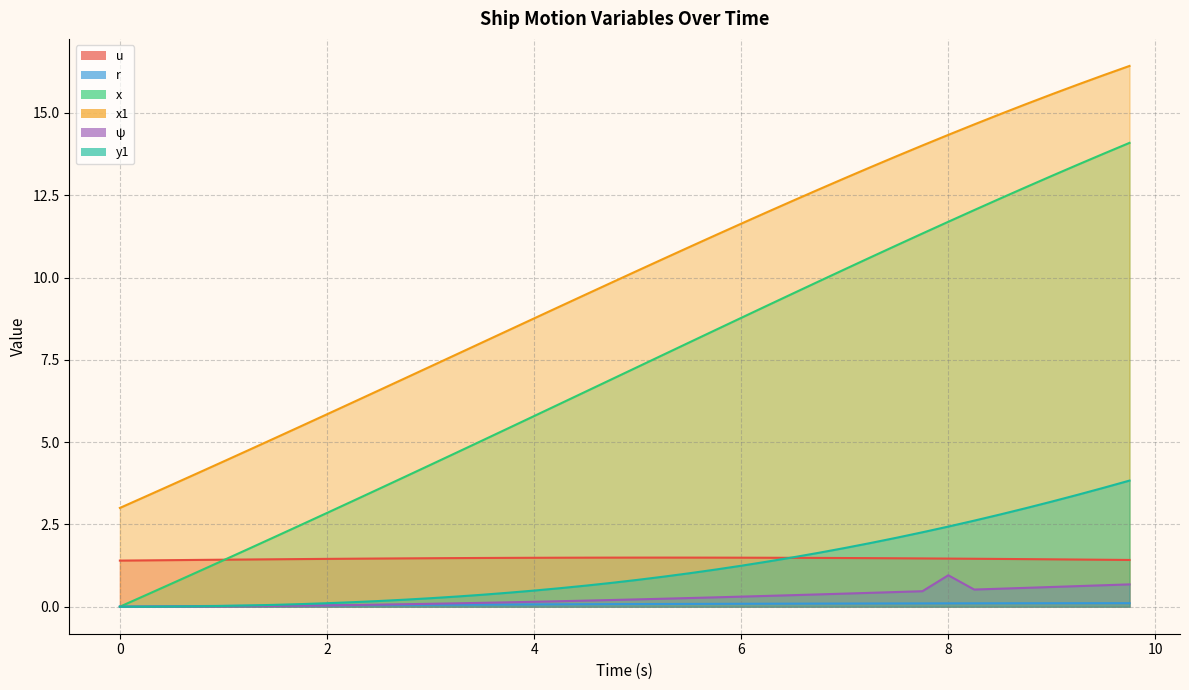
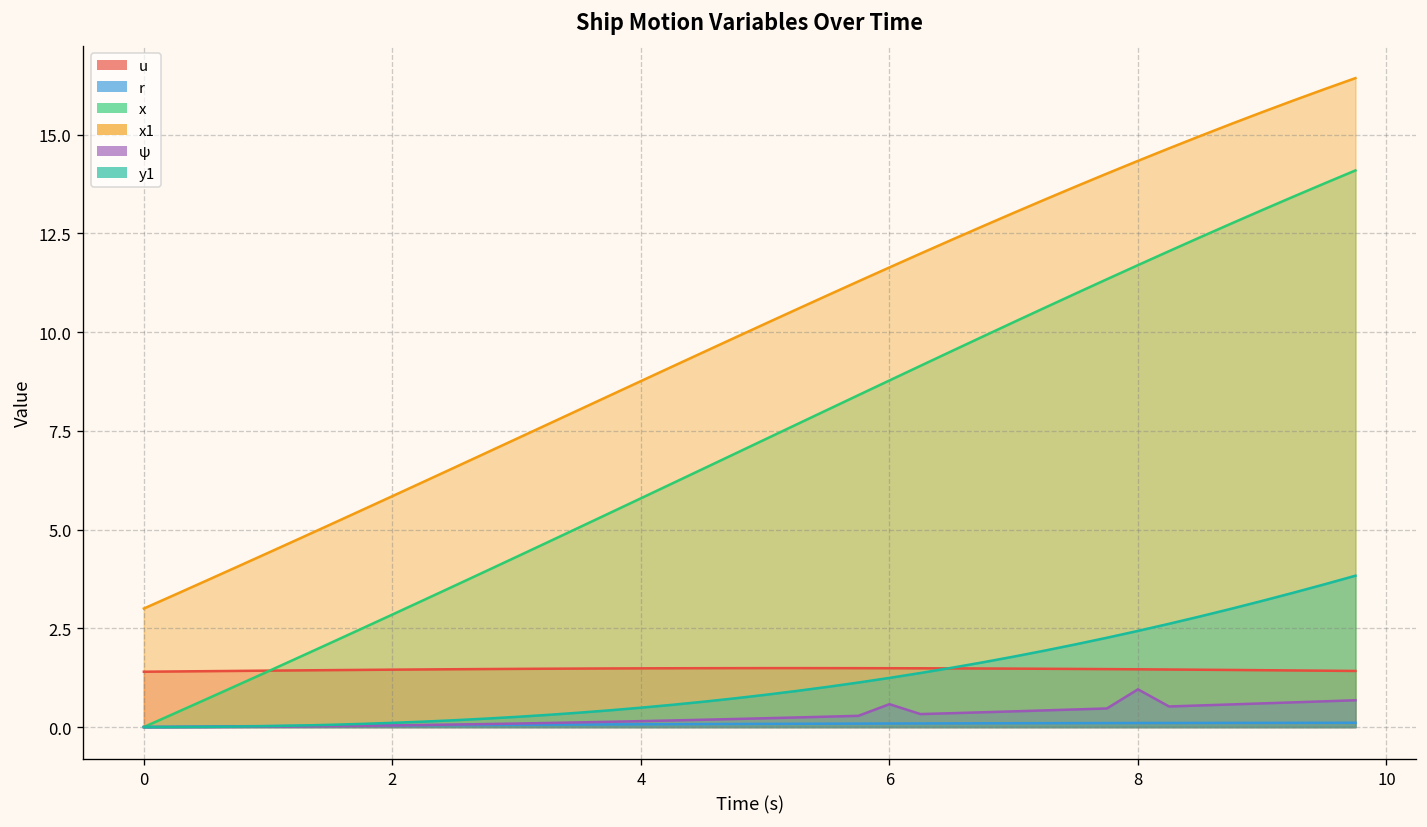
ψ, 6: 0.3 -> 0.6
